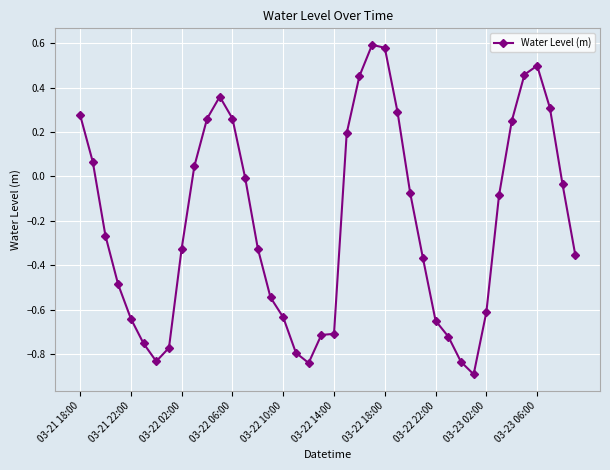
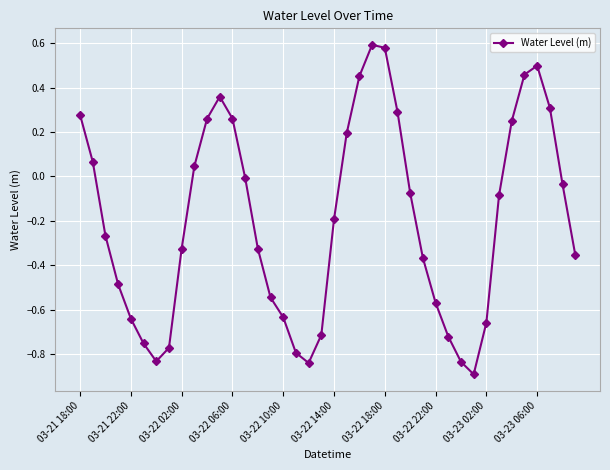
03-22 14:00: -0.71 -> -0.19
03-22 22:00: -0.65 -> -0.57
03-23 02:00: -0.61 -> -0.66
